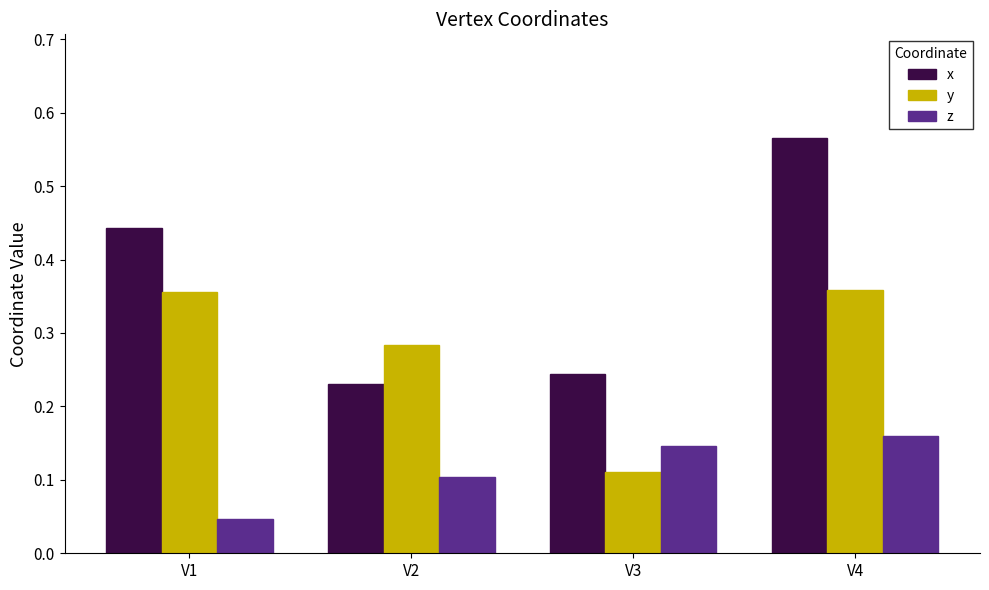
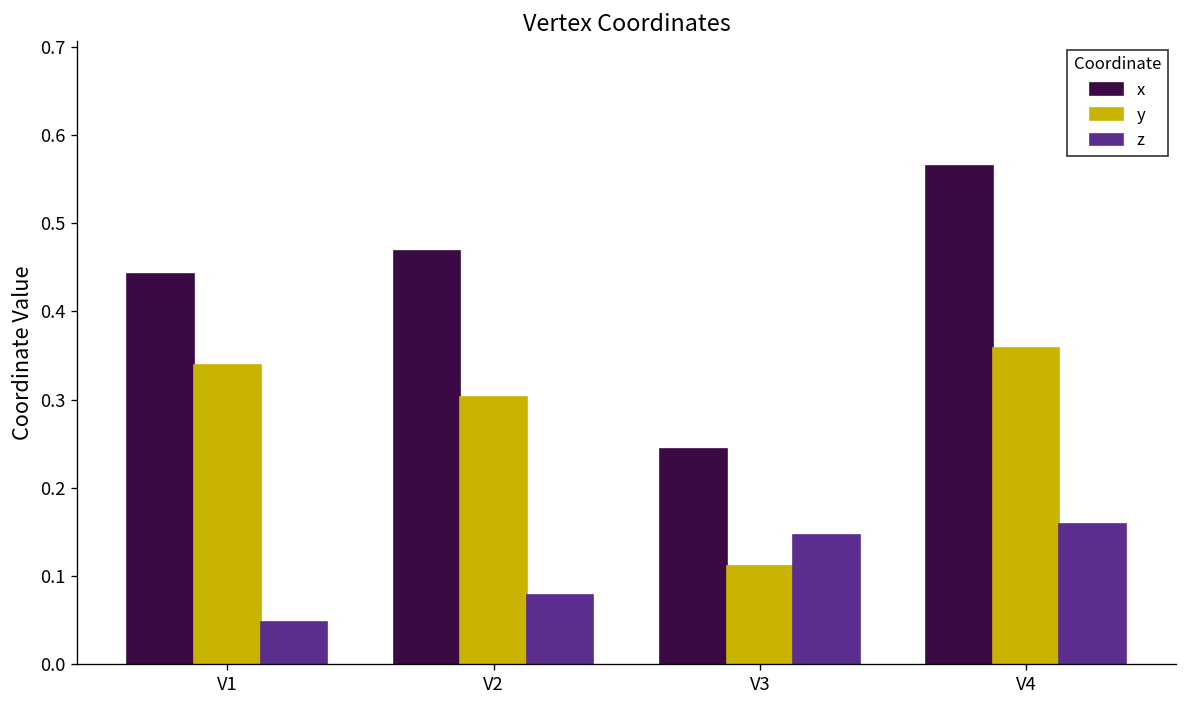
y, V1: 0.36 -> 0.34
x, V2: 0.23 -> 0.47
y, V2: 0.28 -> 0.30
z, V2: 0.10 -> 0.08
